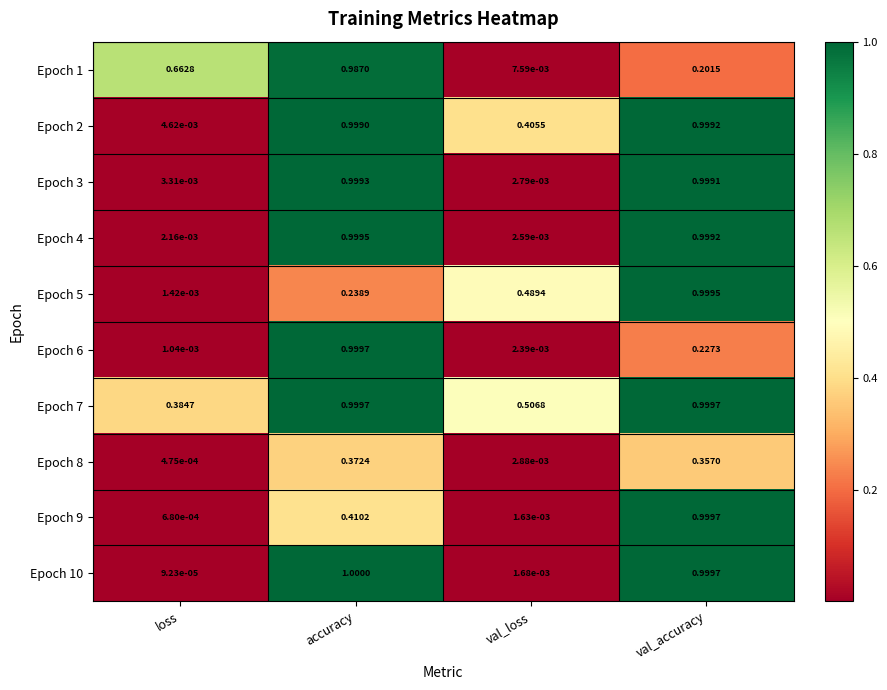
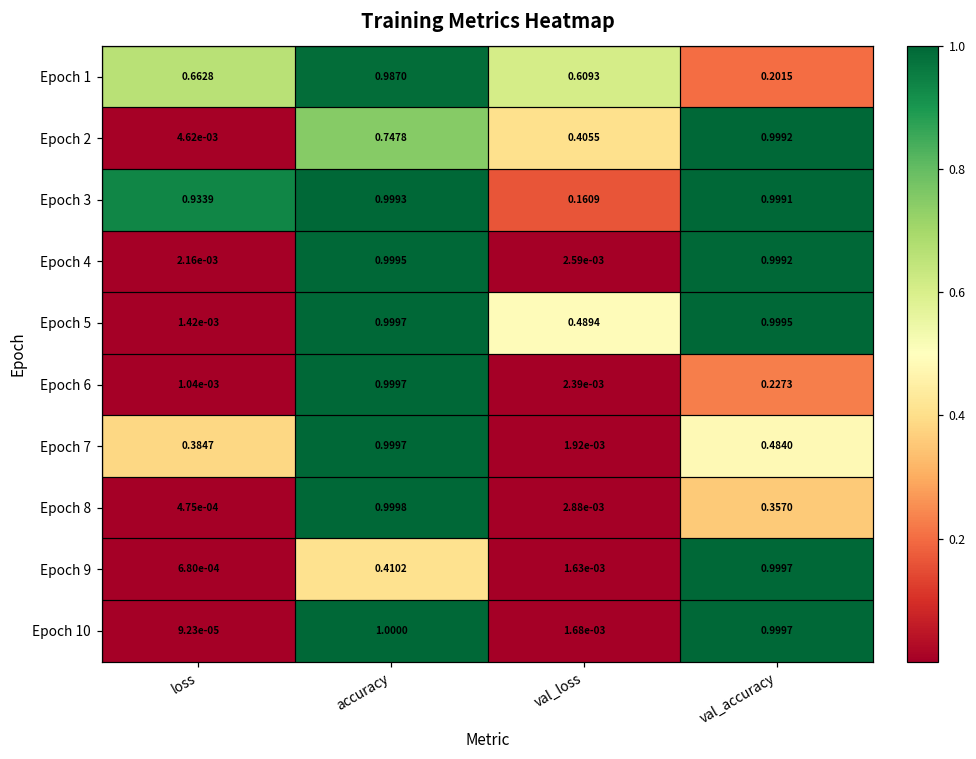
Epoch 1, val_loss: 7.59e-03 -> 0.6093
Epoch 2, accuracy: 0.9990 -> 0.7478
Epoch 3, loss: 3.31e-03 -> 0.9339
Epoch 3, val_loss: 2.79e-03 -> 0.1609
Epoch 5, accuracy: 0.2389 -> 0.9997
Epoch 7, val_loss: 0.5068 -> 1.92e-03
Epoch 7, val_accuracy: 0.9997 -> 0.4840
Epoch 8, accuracy: 0.3724 -> 0.9998
